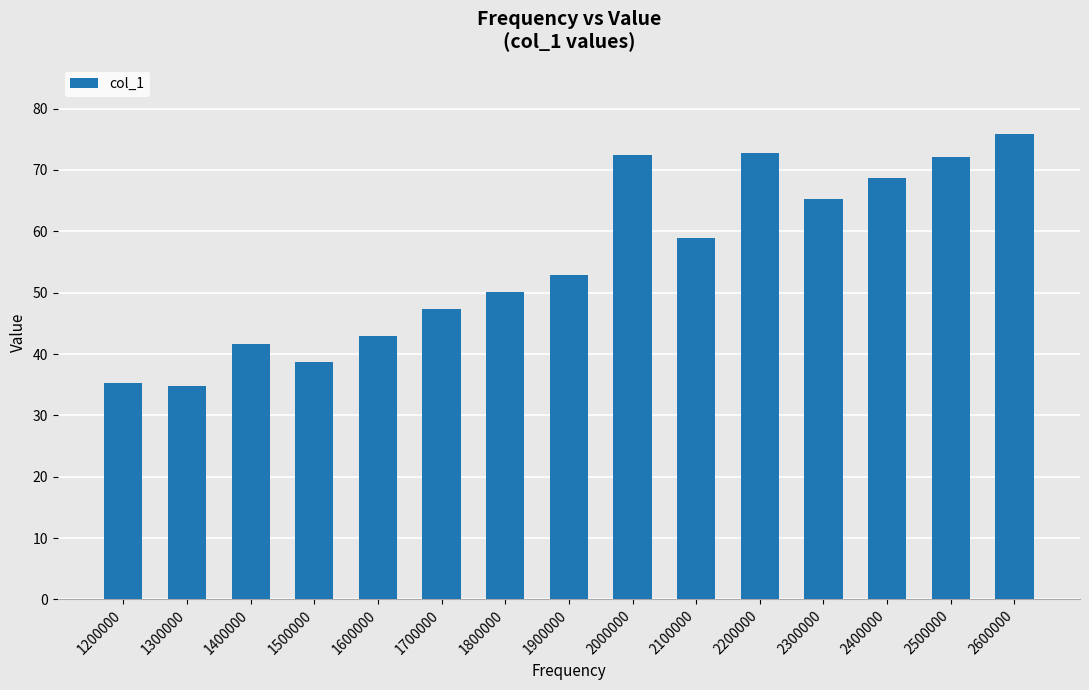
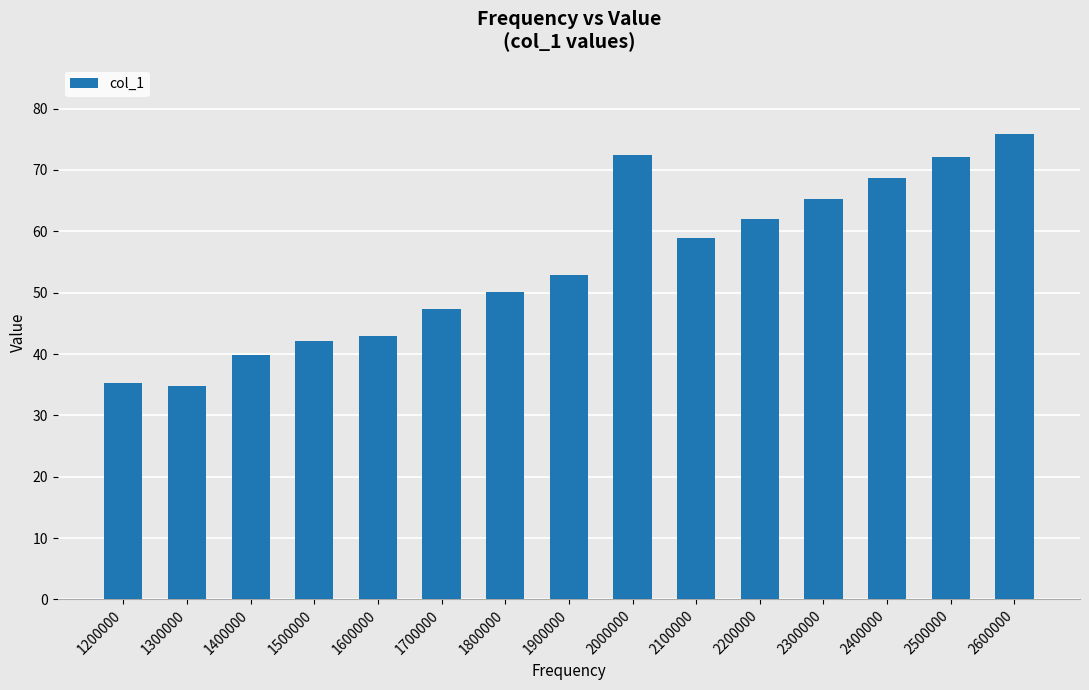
1400000: 42 -> 40
1500000: 39 -> 42
2200000: 73 -> 62
